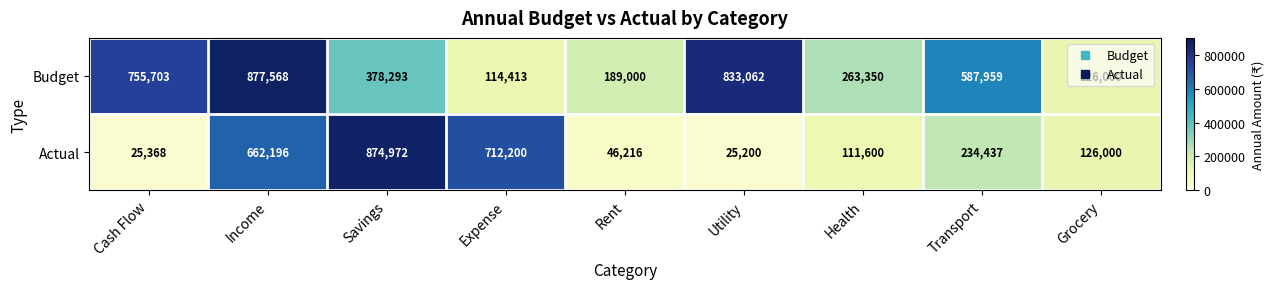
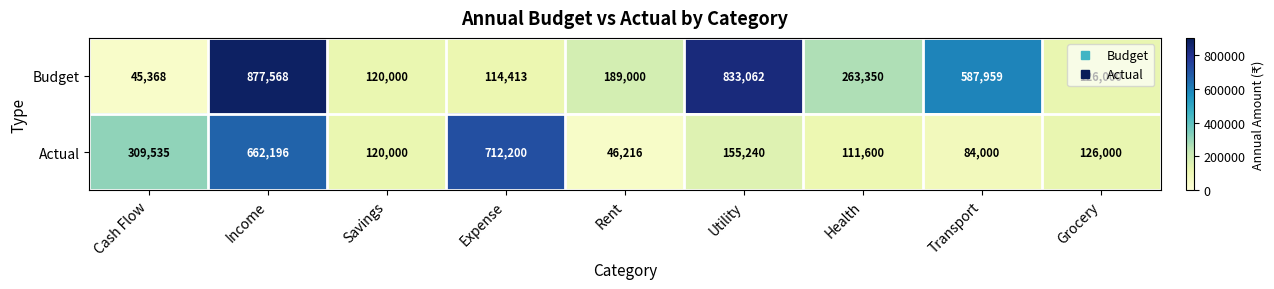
Budget, Cash Flow: 755,703 -> 45,368
Budget, Savings: 378,293 -> 120,000
Actual, Cash Flow: 25,368 -> 309,535
Actual, Savings: 874,972 -> 120,000
Actual, Utility: 25,200 -> 155,240
Actual, Transport: 234,437 -> 84,000
